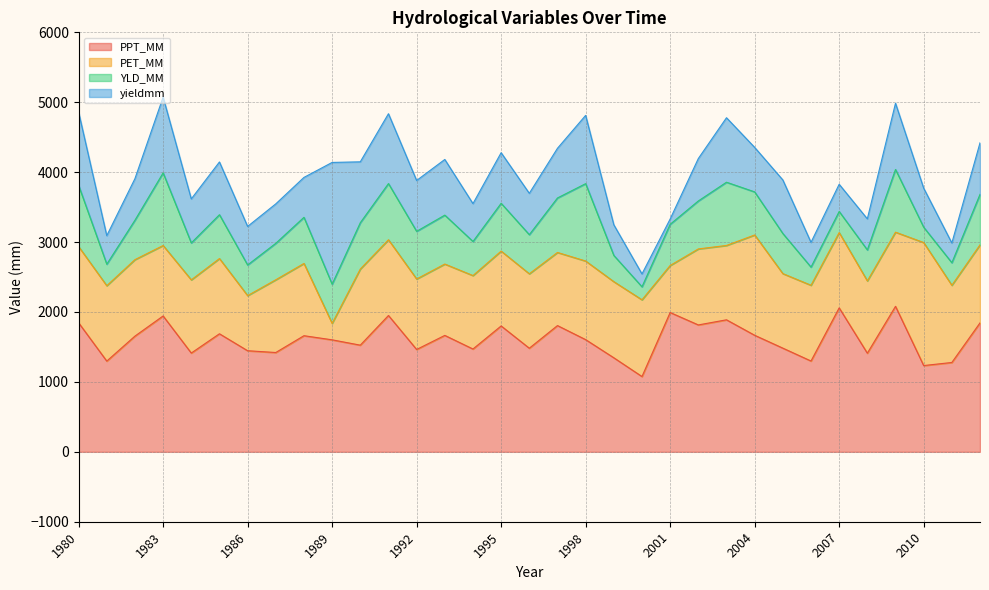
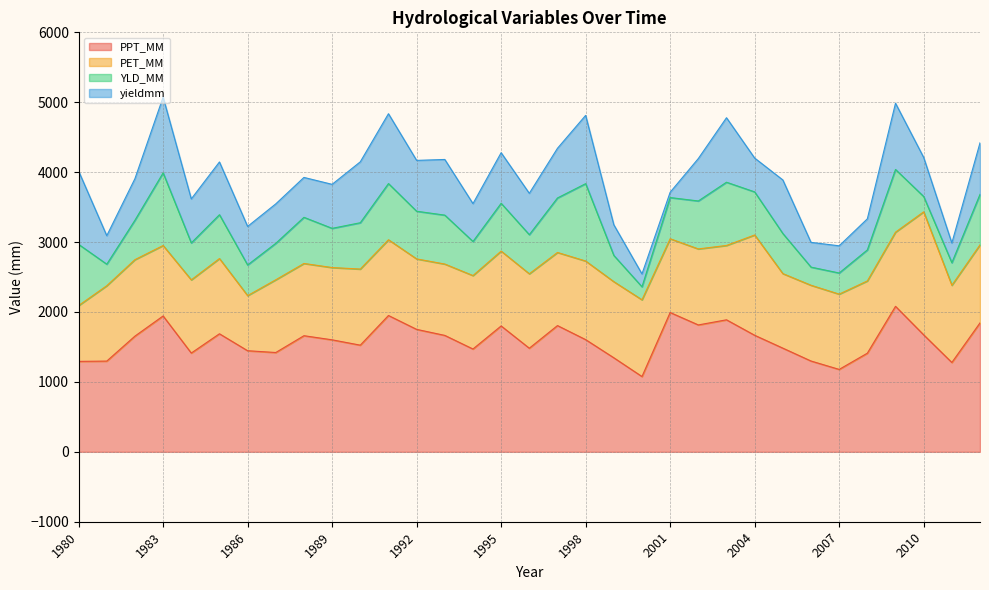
PPT_MM, 1980: 1800 -> 1300
PET_MM, 1980: 1100 -> 800
PET_MM, 1989: 200 -> 1000
yieldmm, 1989: 1700 -> 600
PPT_MM, 1992: 1500 -> 1800
PET_MM, 2001: 700 -> 1100
yieldmm, 2004: 600 -> 500
PPT_MM, 2007: 2100 -> 1200
PPT_MM, 2010: 1200 -> 1700
